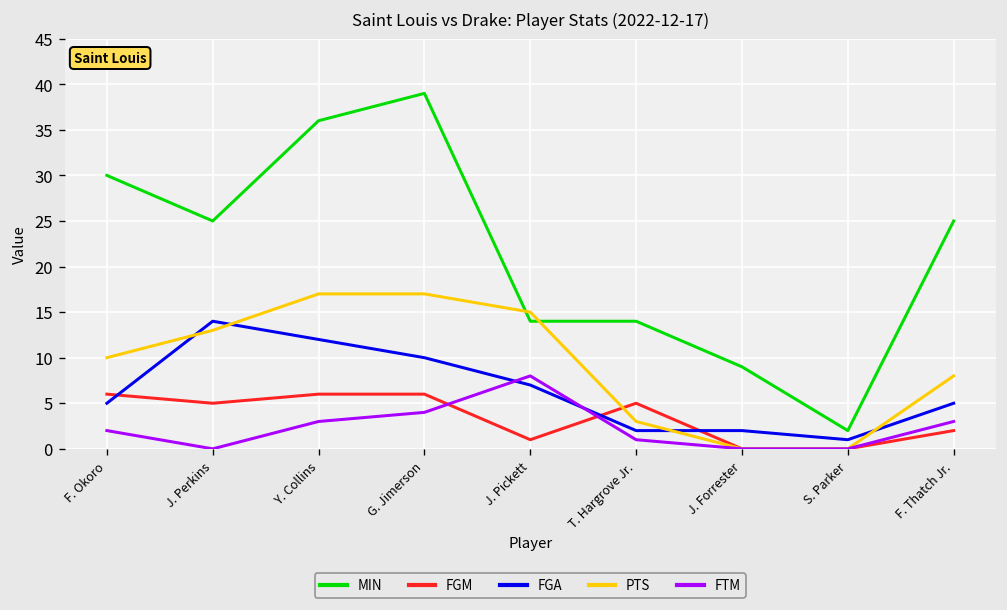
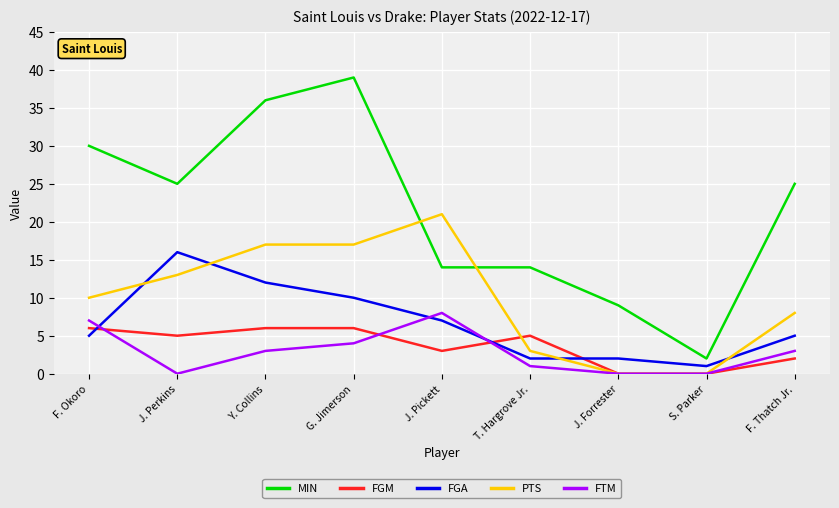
FTM, F. Okoro: 2 -> 7
FGA, J. Perkins: 14 -> 16
FGM, J. Pickett: 1 -> 3
PTS, J. Pickett: 15 -> 21
